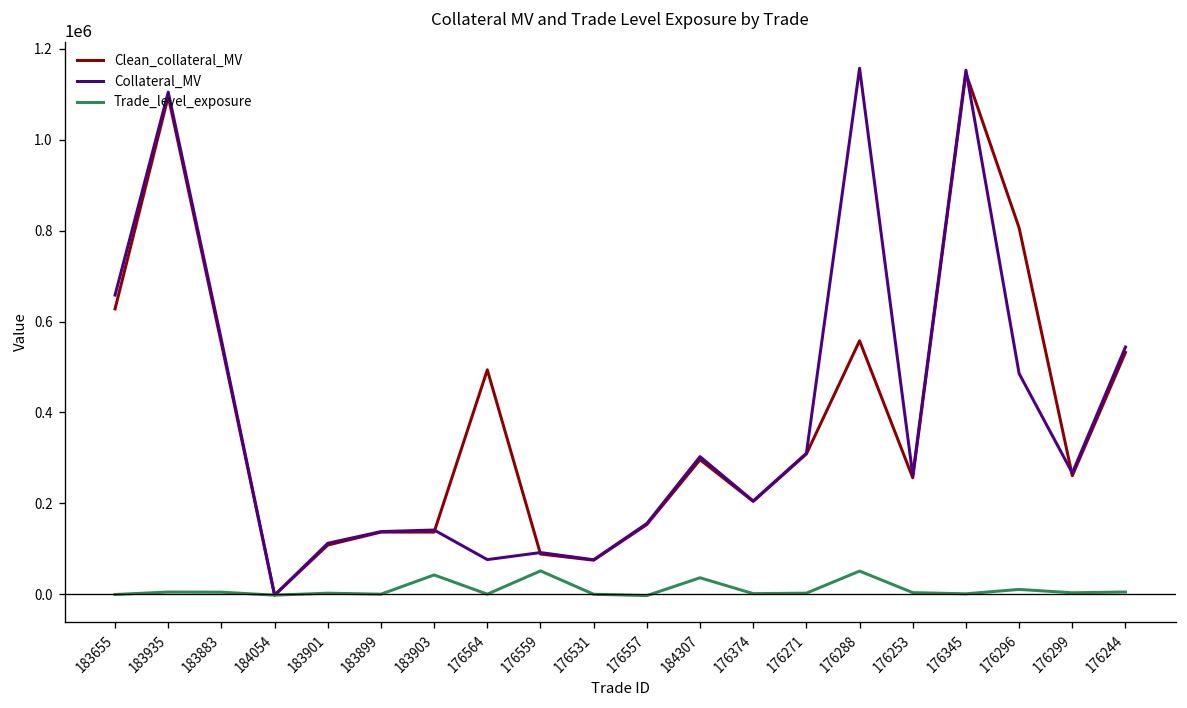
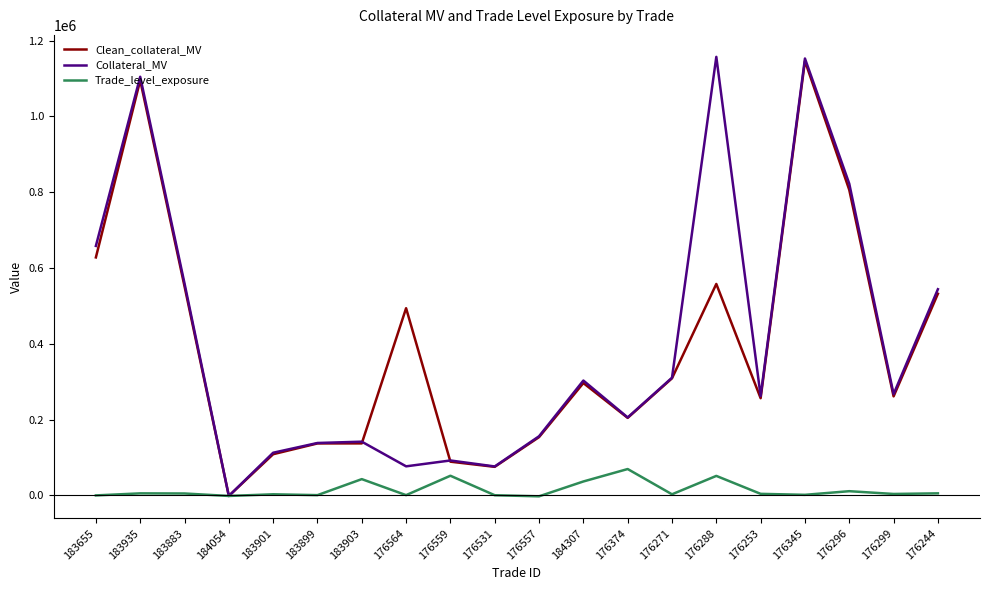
Trade_level_exposure, 176374: 0 -> 70000
Collateral_MV, 176296: 490000 -> 820000
